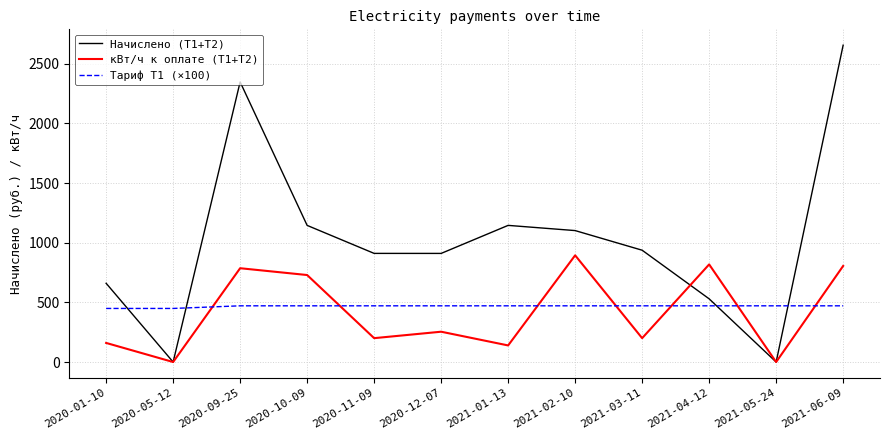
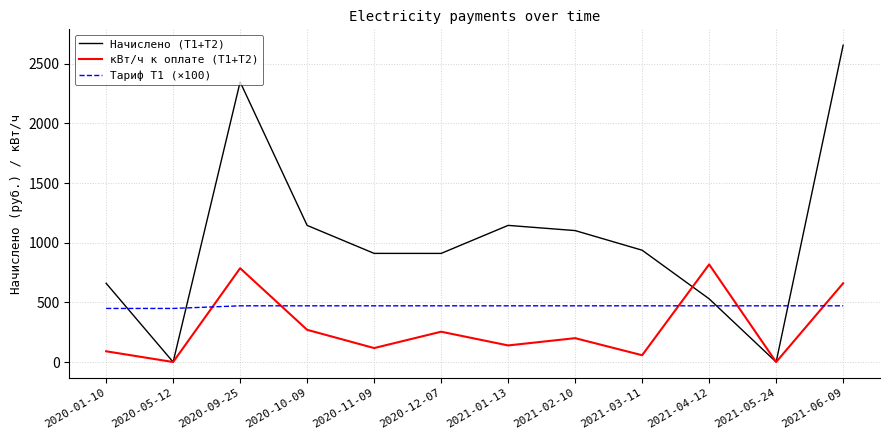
кВт/ч к оплате (Т1+Т2), 2020-01-10: 160 -> 90
кВт/ч к оплате (Т1+Т2), 2020-10-09: 730 -> 270
кВт/ч к оплате (Т1+Т2), 2020-11-09: 200 -> 120
кВт/ч к оплате (Т1+Т2), 2021-02-10: 890 -> 200
кВт/ч к оплате (Т1+Т2), 2021-03-11: 200 -> 60
кВт/ч к оплате (Т1+Т2), 2021-06-09: 810 -> 660
